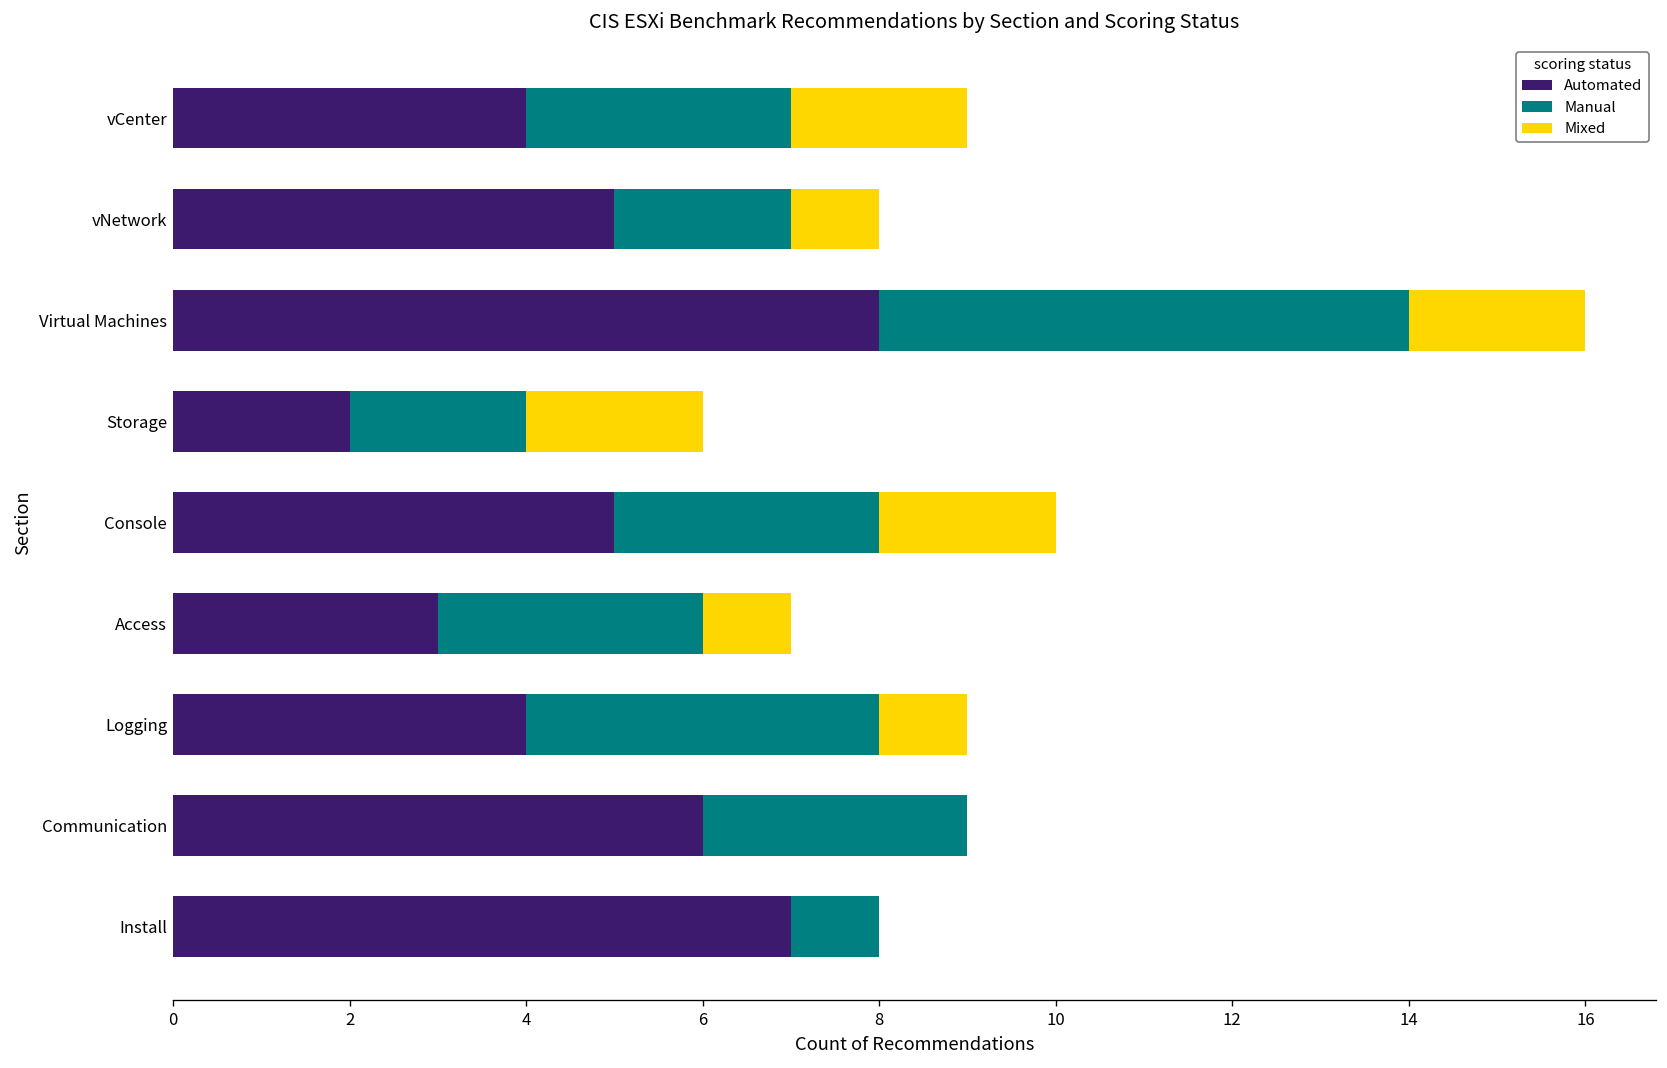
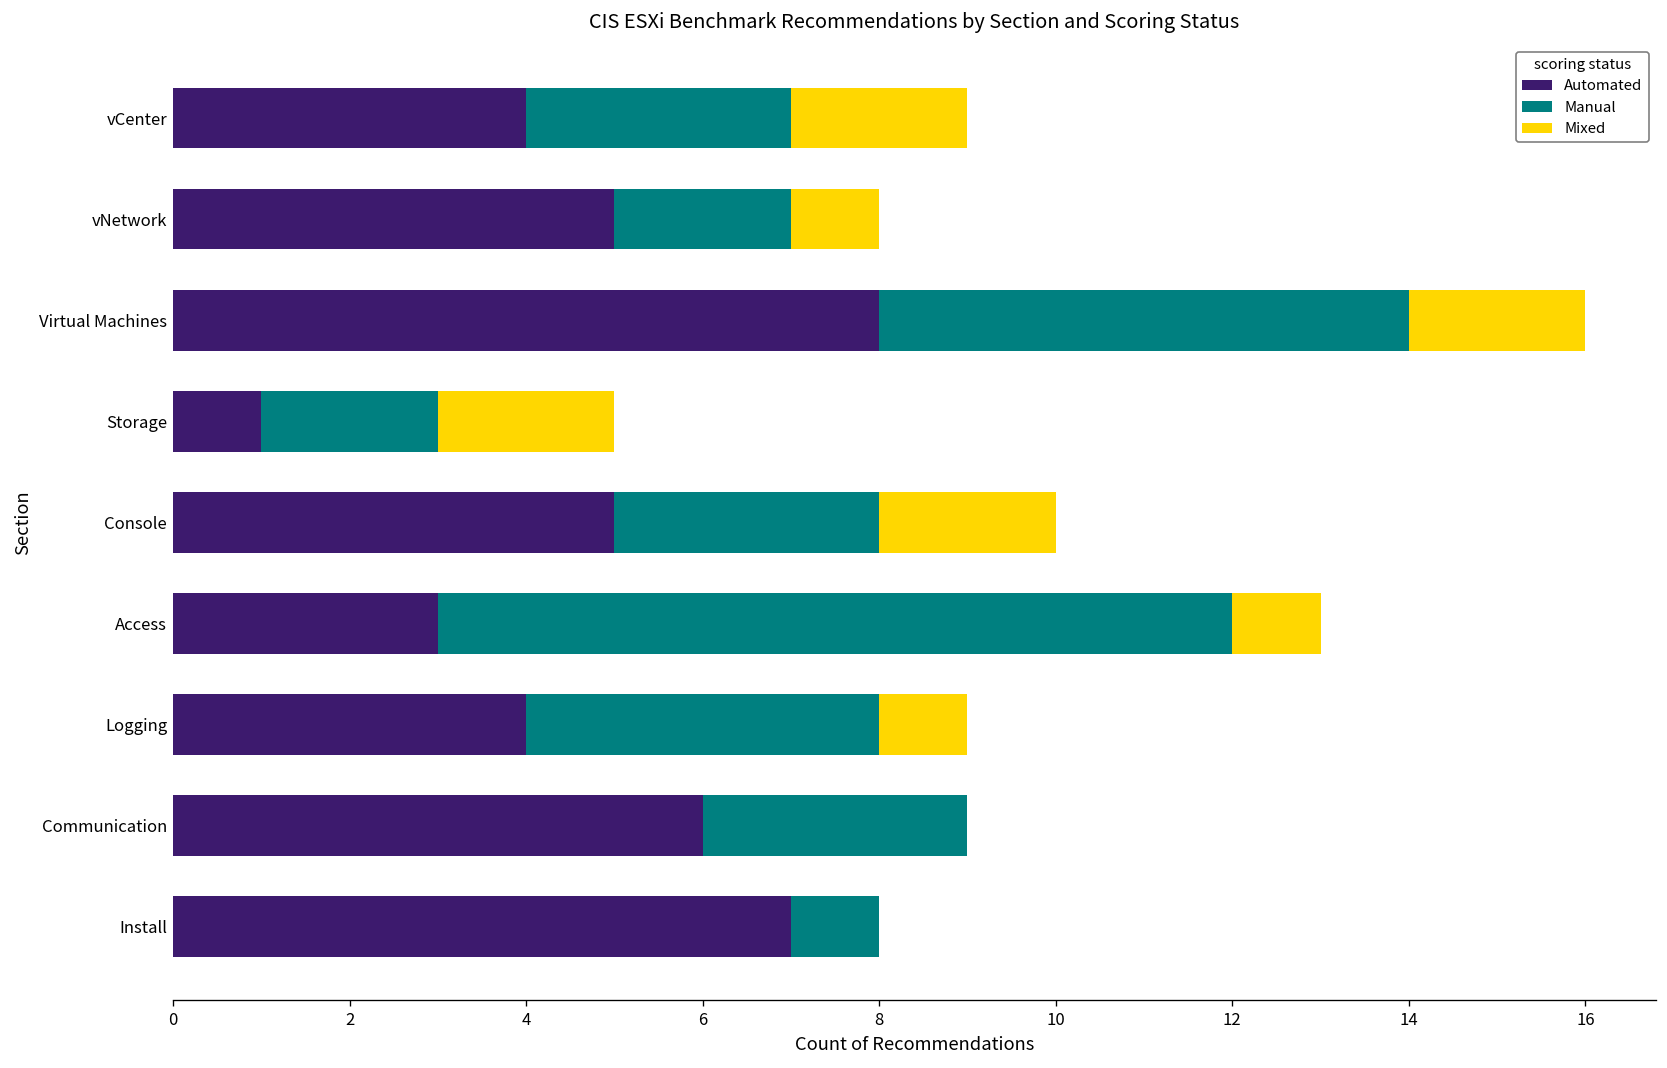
Automated, Storage: 2 -> 1
Manual, Access: 3 -> 9
